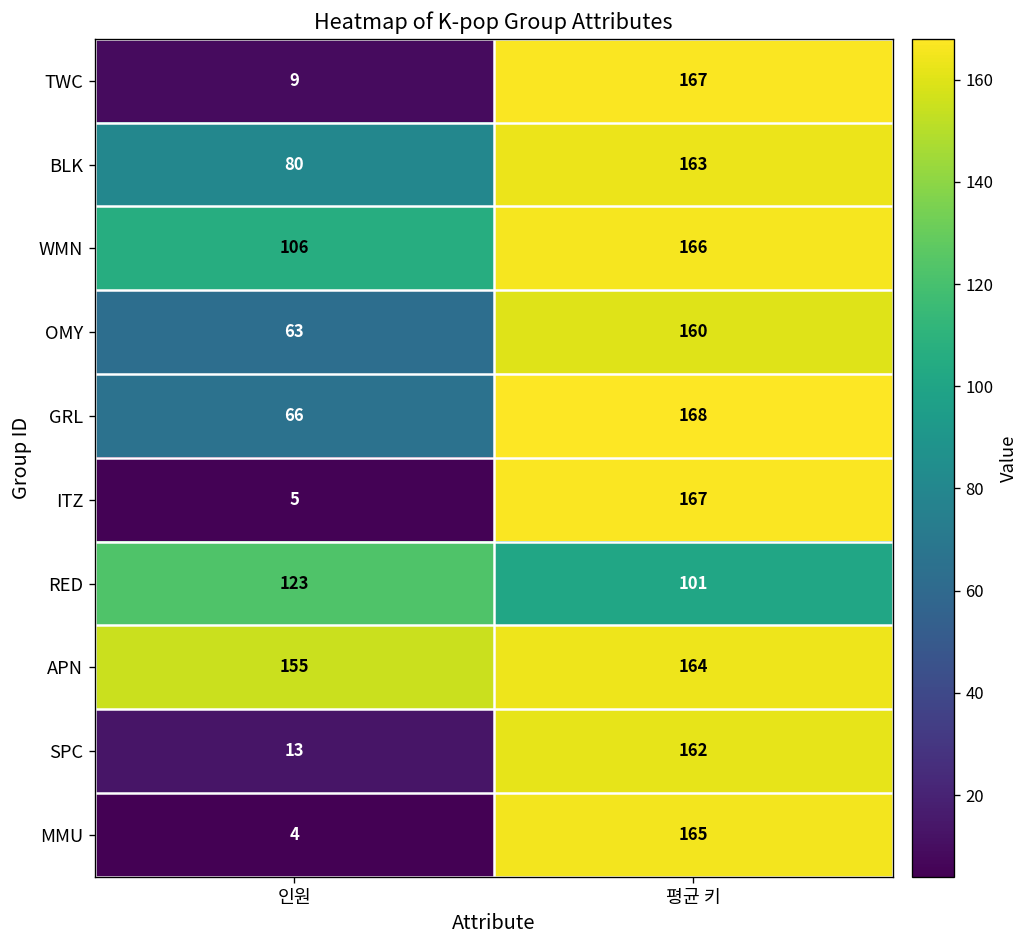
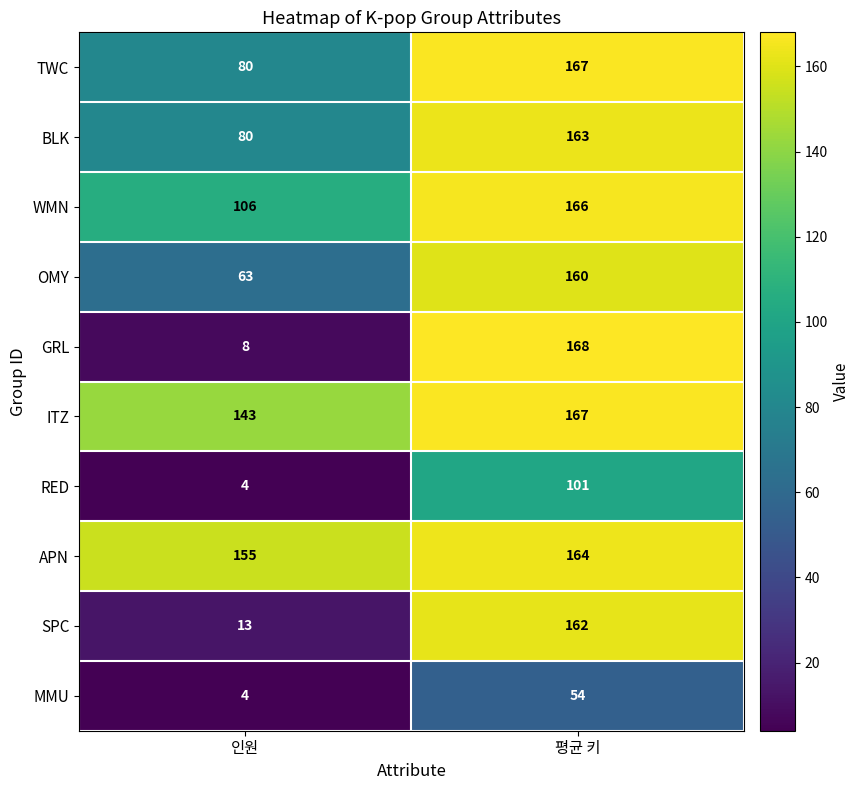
TWC, 인원: 9 -> 80
GRL, 인원: 66 -> 8
ITZ, 인원: 5 -> 143
RED, 인원: 123 -> 4
MMU, 평균 키: 165 -> 54
